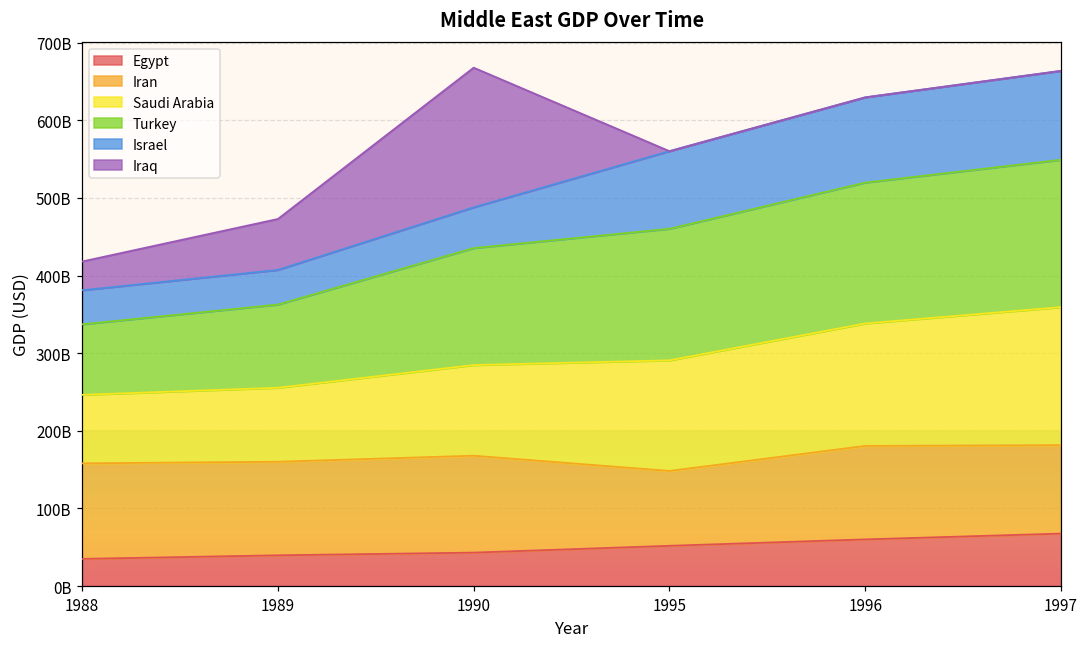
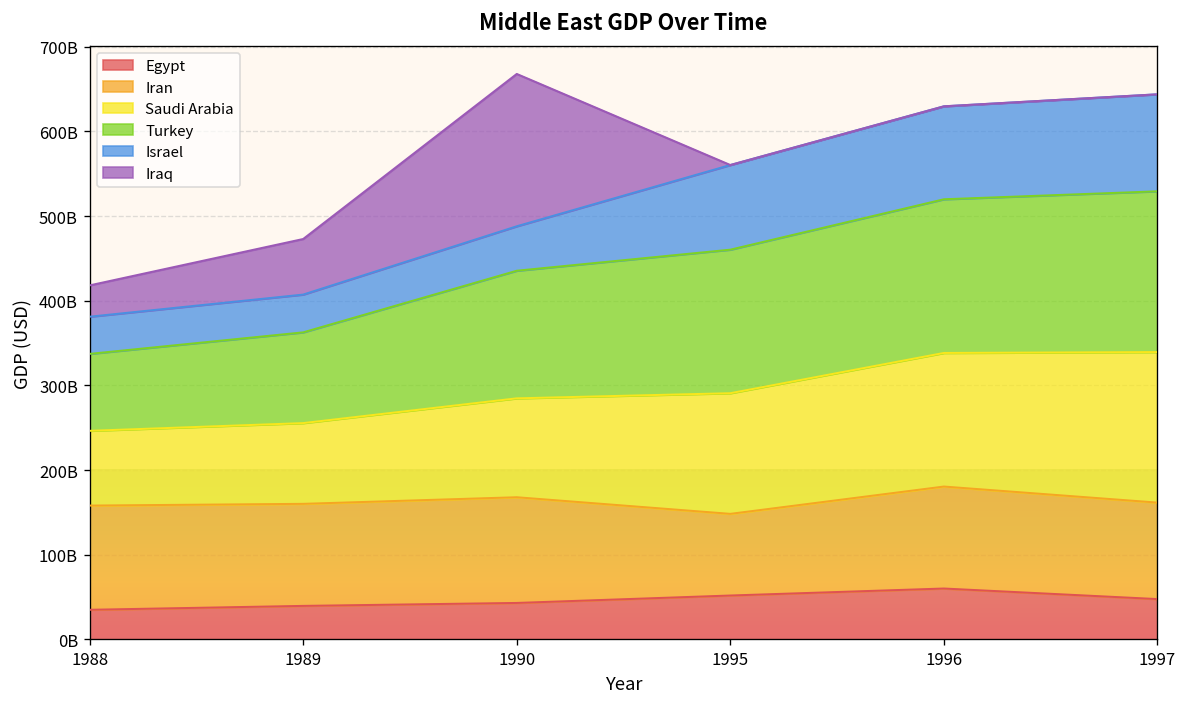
Egypt, 1997: 70000000000 -> 50000000000
